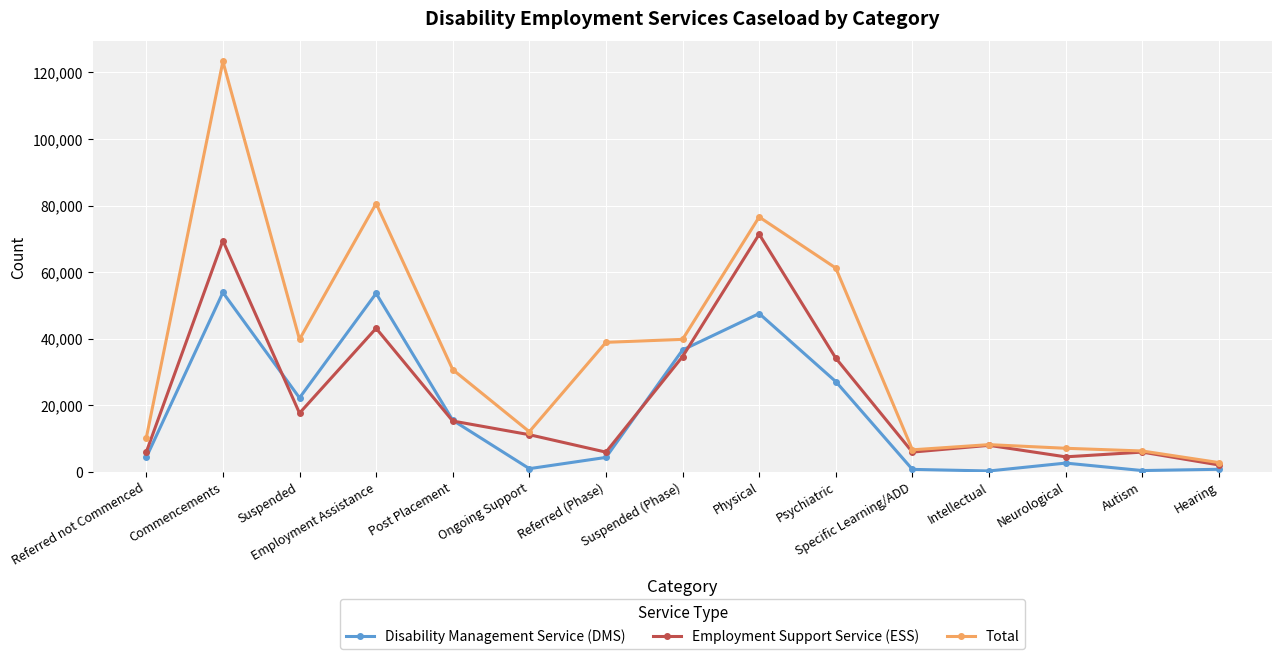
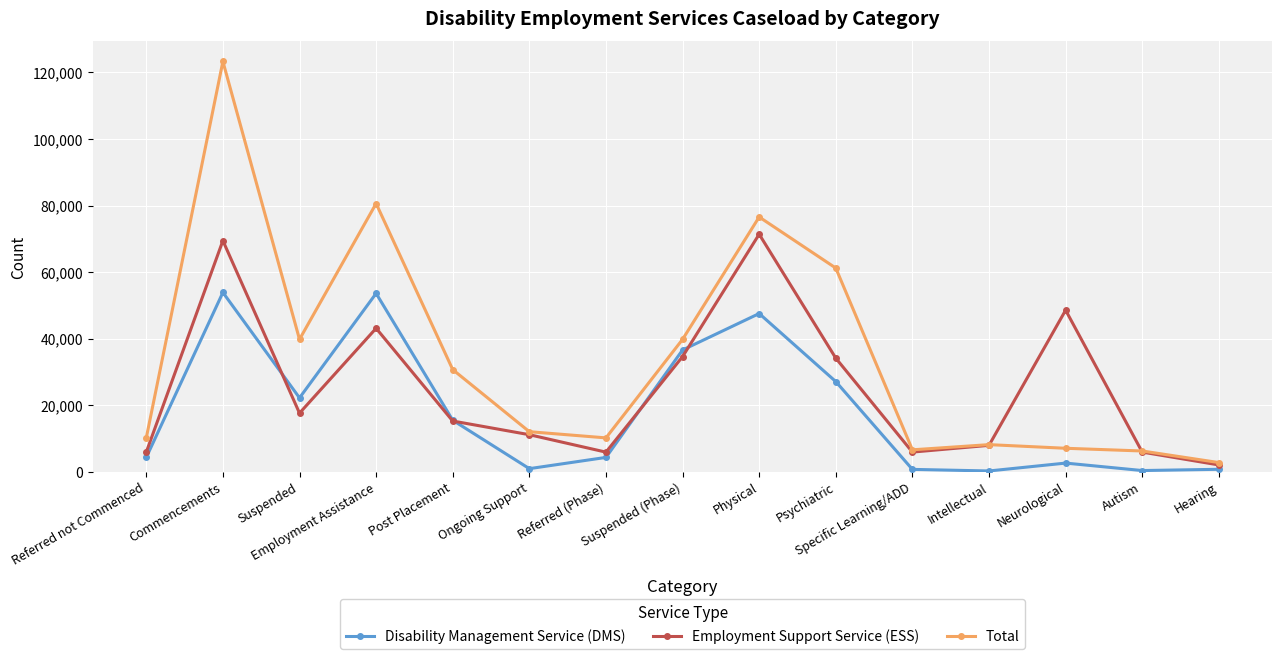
Total, Referred (Phase): 39,000 -> 10,000
Employment Support Service (ESS), Neurological: 4,000 -> 49,000
